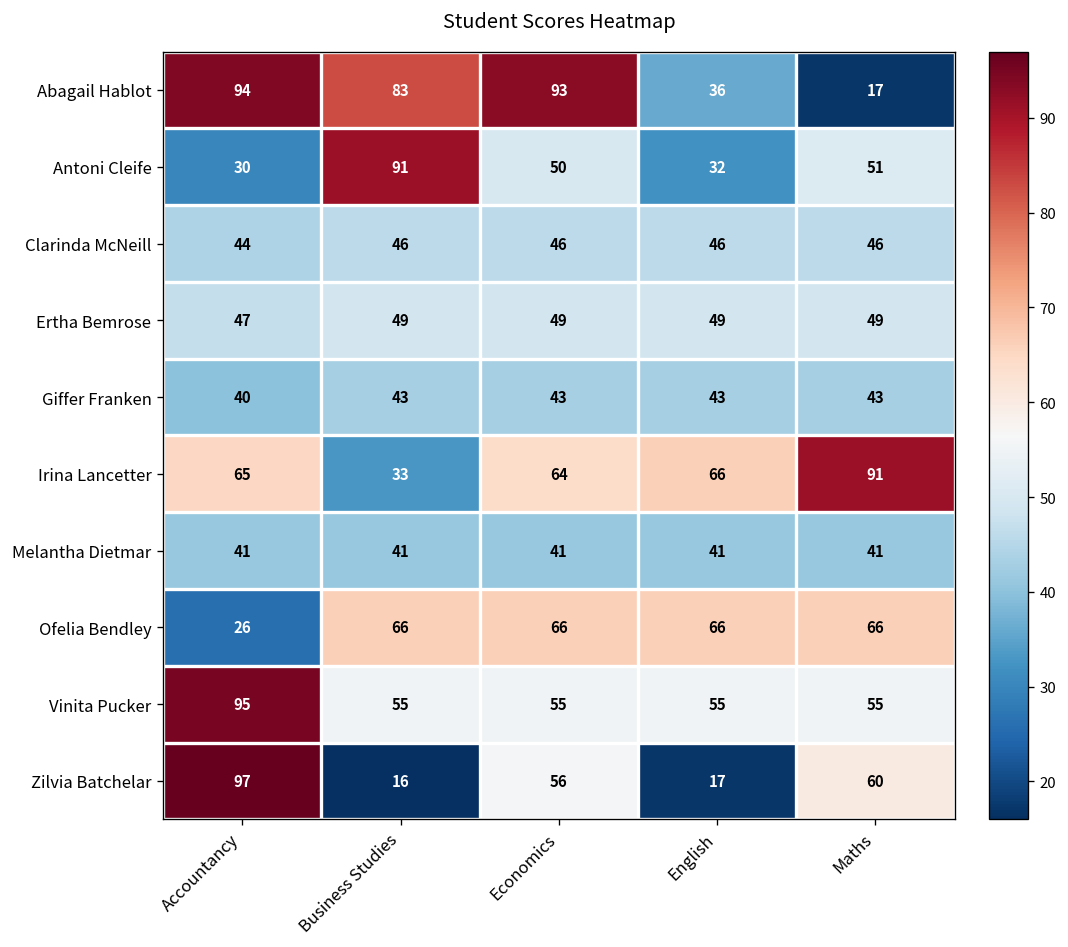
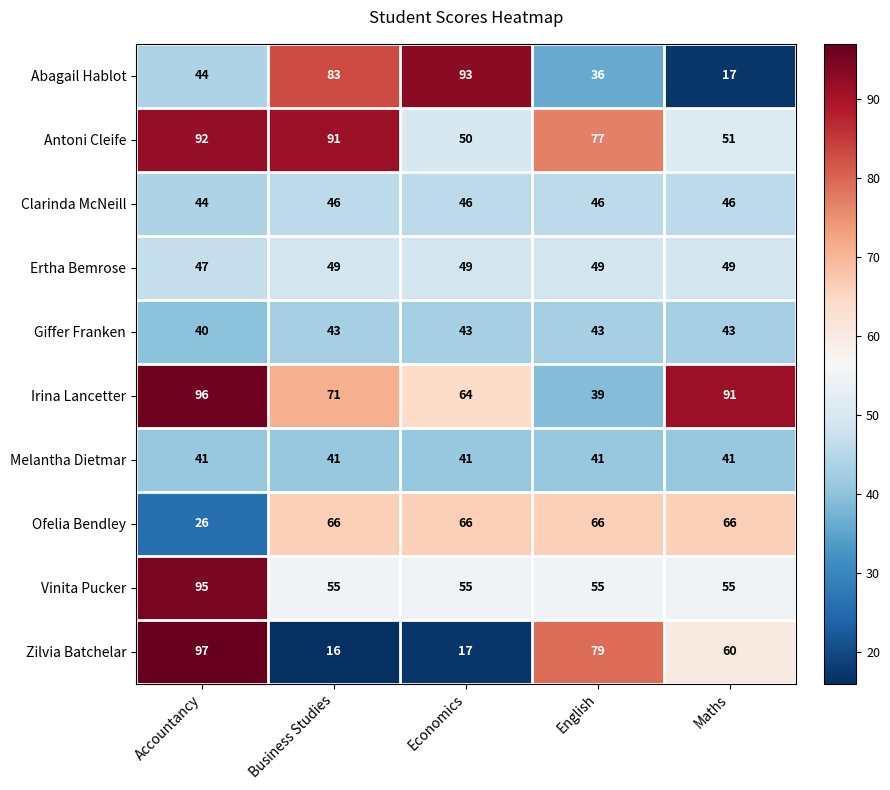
Abagail Hablot, Accountancy: 94 -> 44
Antoni Cleife, Accountancy: 30 -> 92
Antoni Cleife, English: 32 -> 77
Irina Lancetter, Accountancy: 65 -> 96
Irina Lancetter, Business Studies: 33 -> 71
Irina Lancetter, English: 66 -> 39
Zilvia Batchelar, Economics: 56 -> 17
Zilvia Batchelar, English: 17 -> 79
